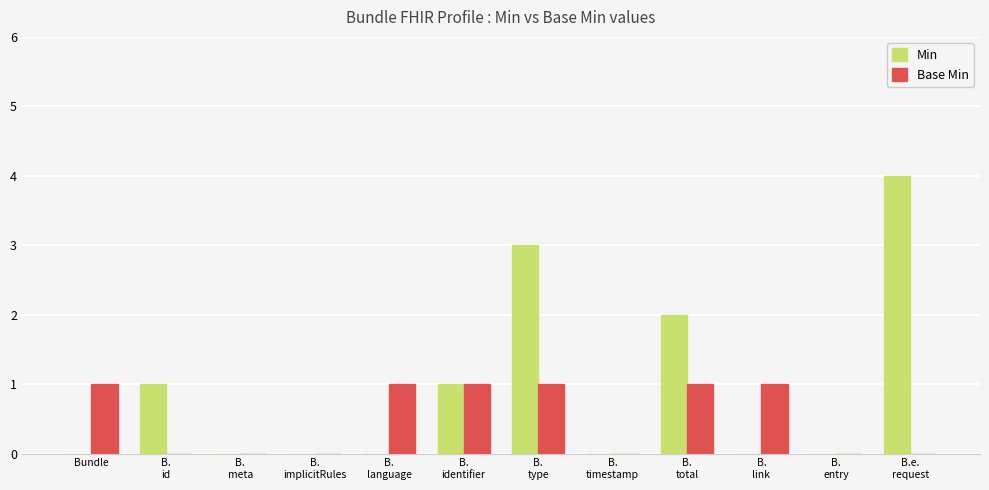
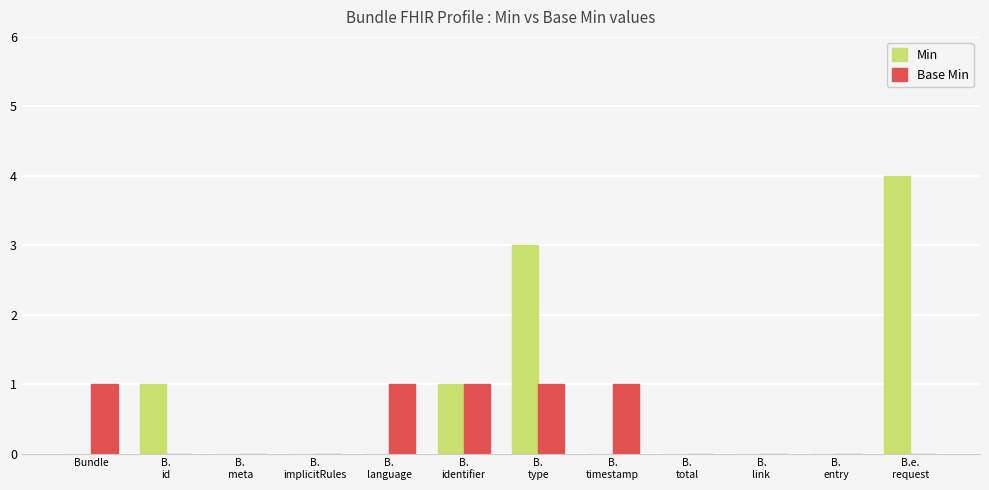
Base Min, B. timestamp: 0 -> 1
Min, B. total: 2 -> 0
Base Min, B. total: 1 -> 0
Base Min, B. link: 1 -> 0
